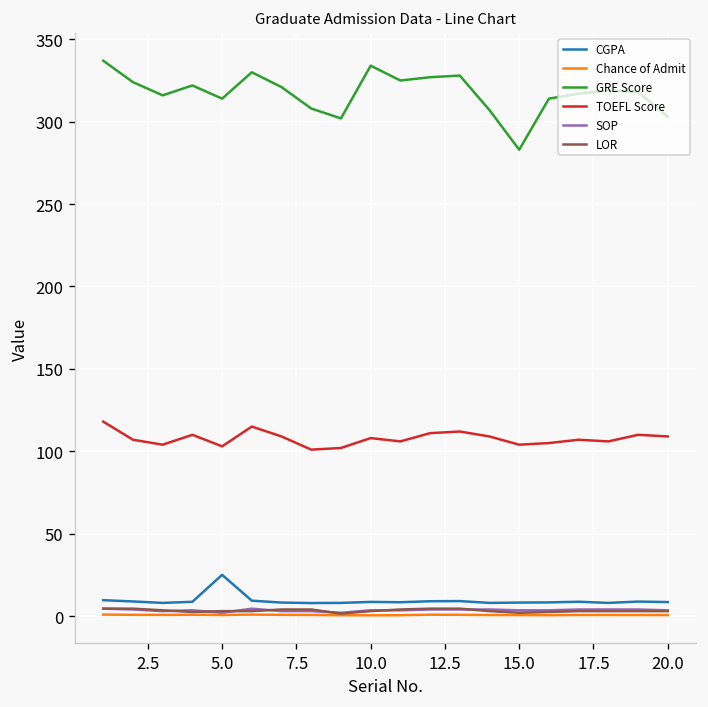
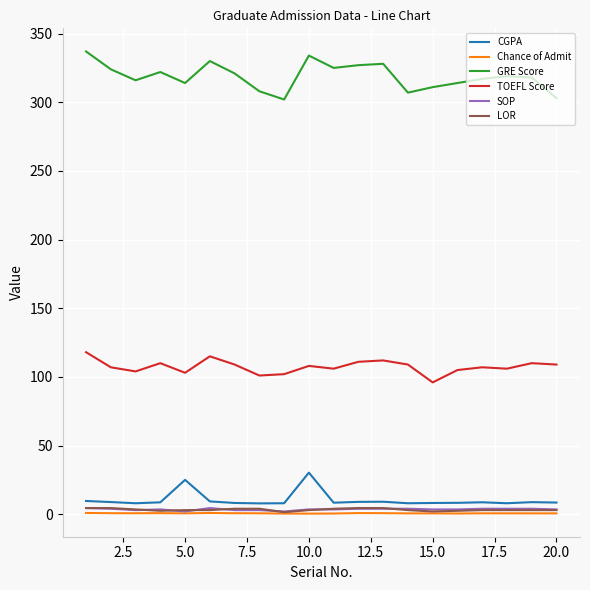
CGPA, 10.0: 9 -> 30
GRE Score, 15.0: 283 -> 311
TOEFL Score, 15.0: 104 -> 96
